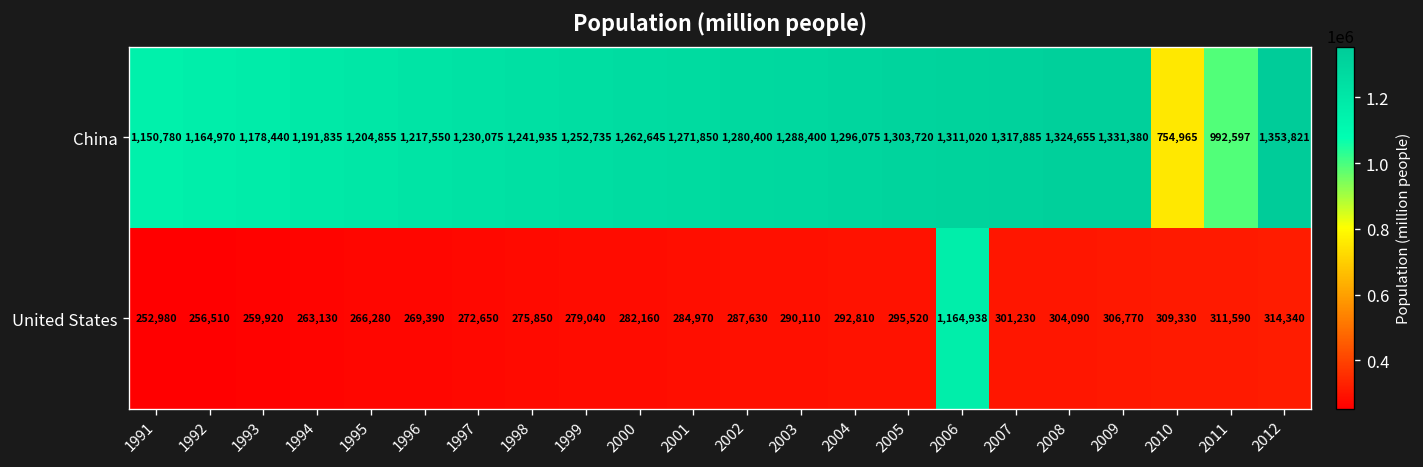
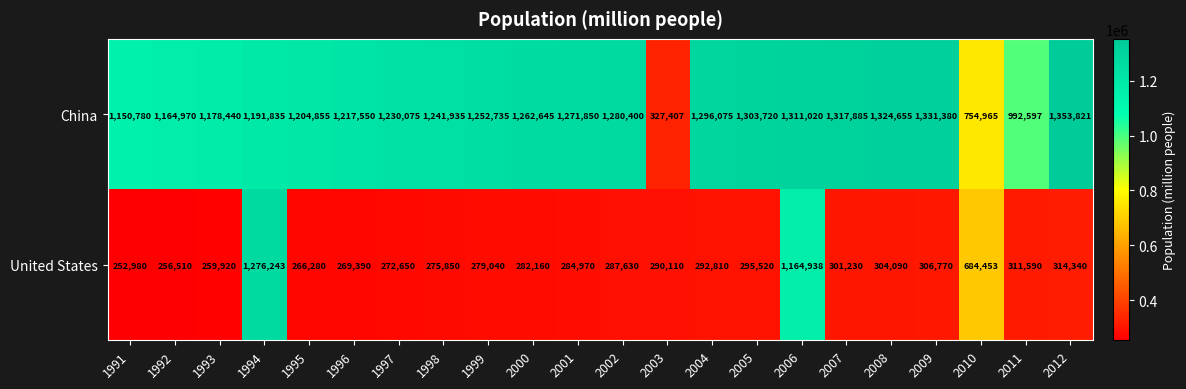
China, 2003: 1,288,400 -> 327,407
United States, 1994: 263,130 -> 1,276,243
United States, 2010: 309,330 -> 684,453
